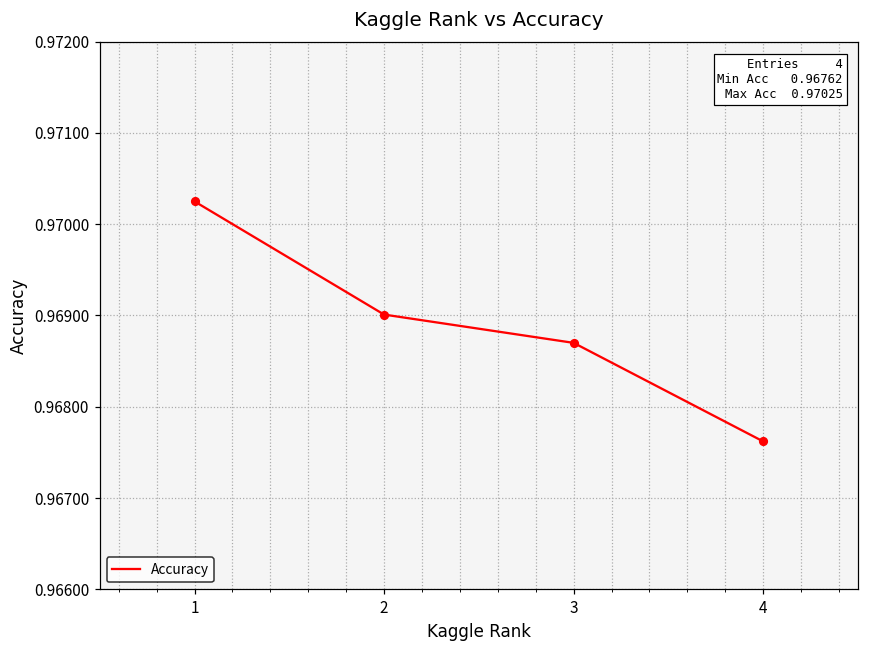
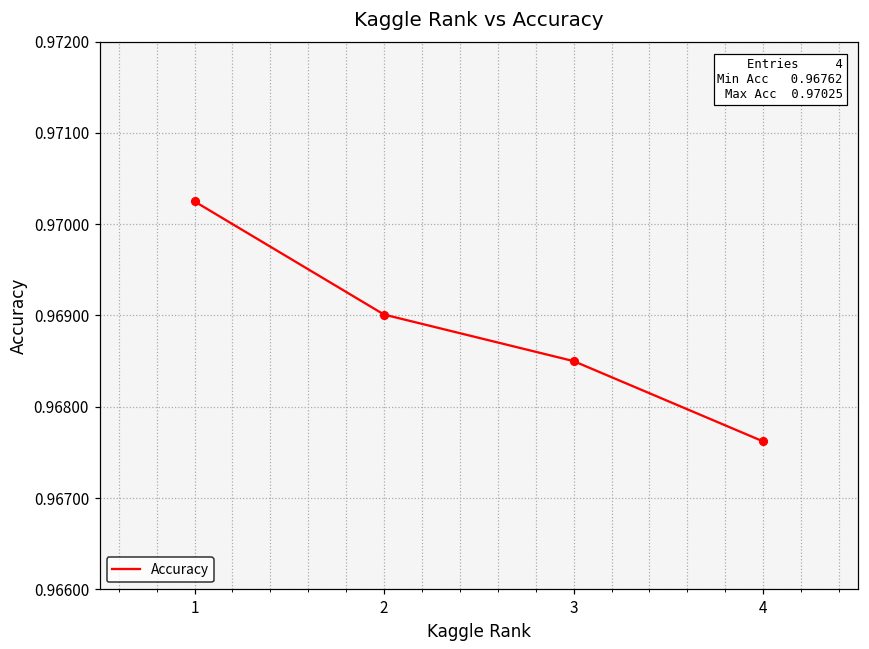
3: 0.9687 -> 0.9685
